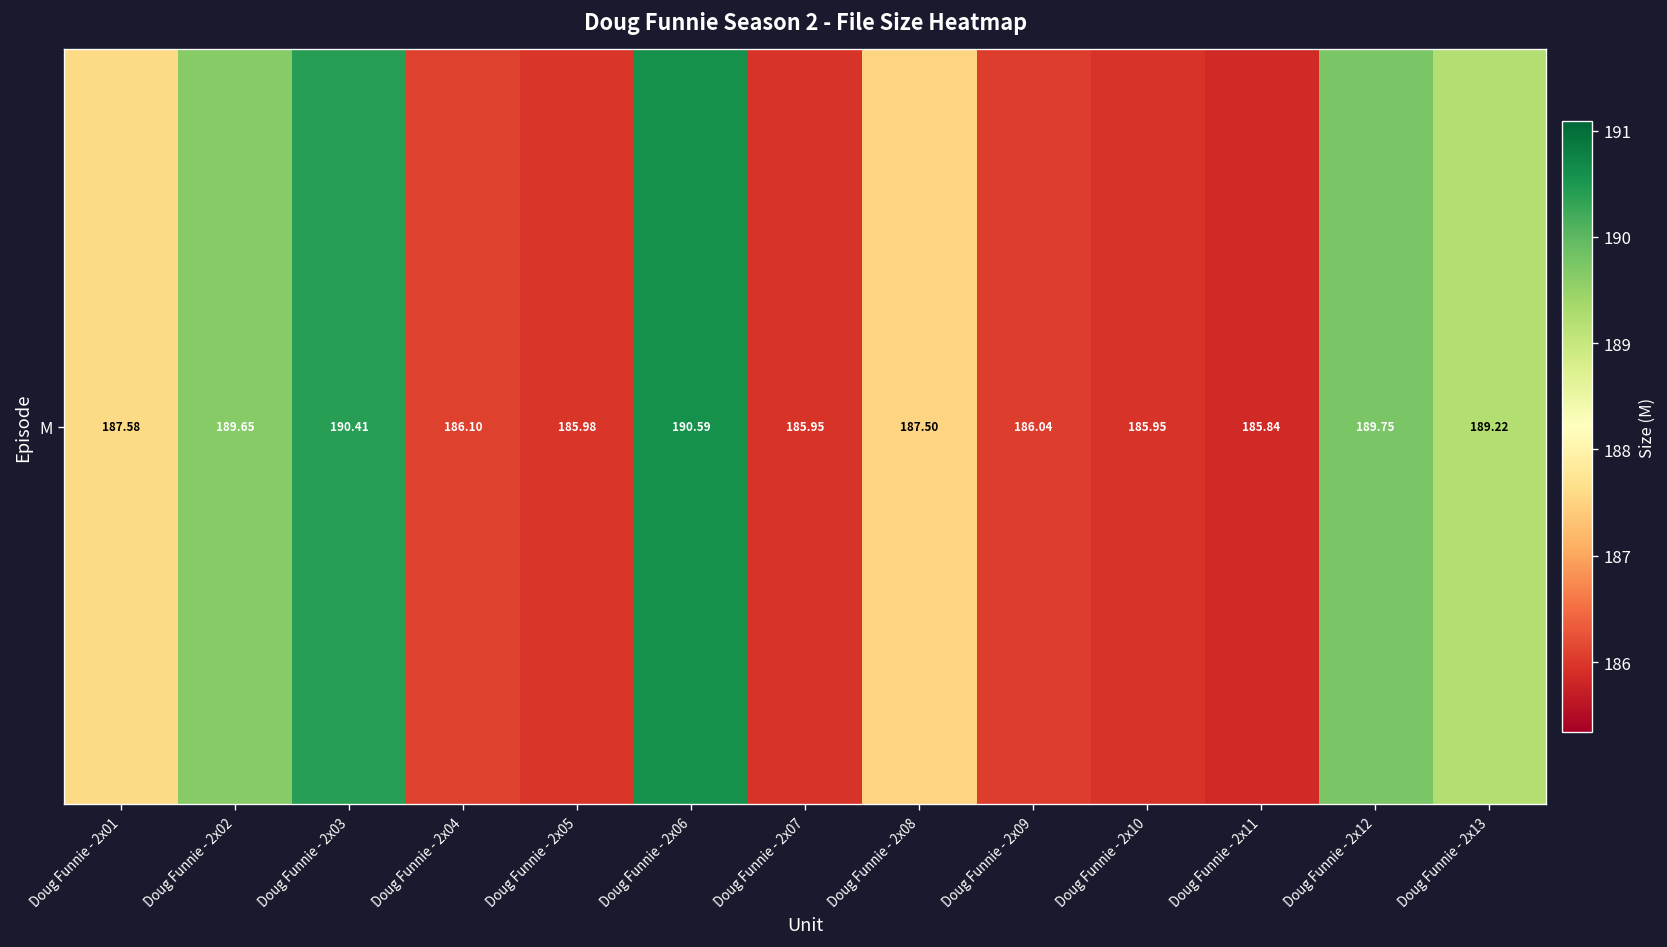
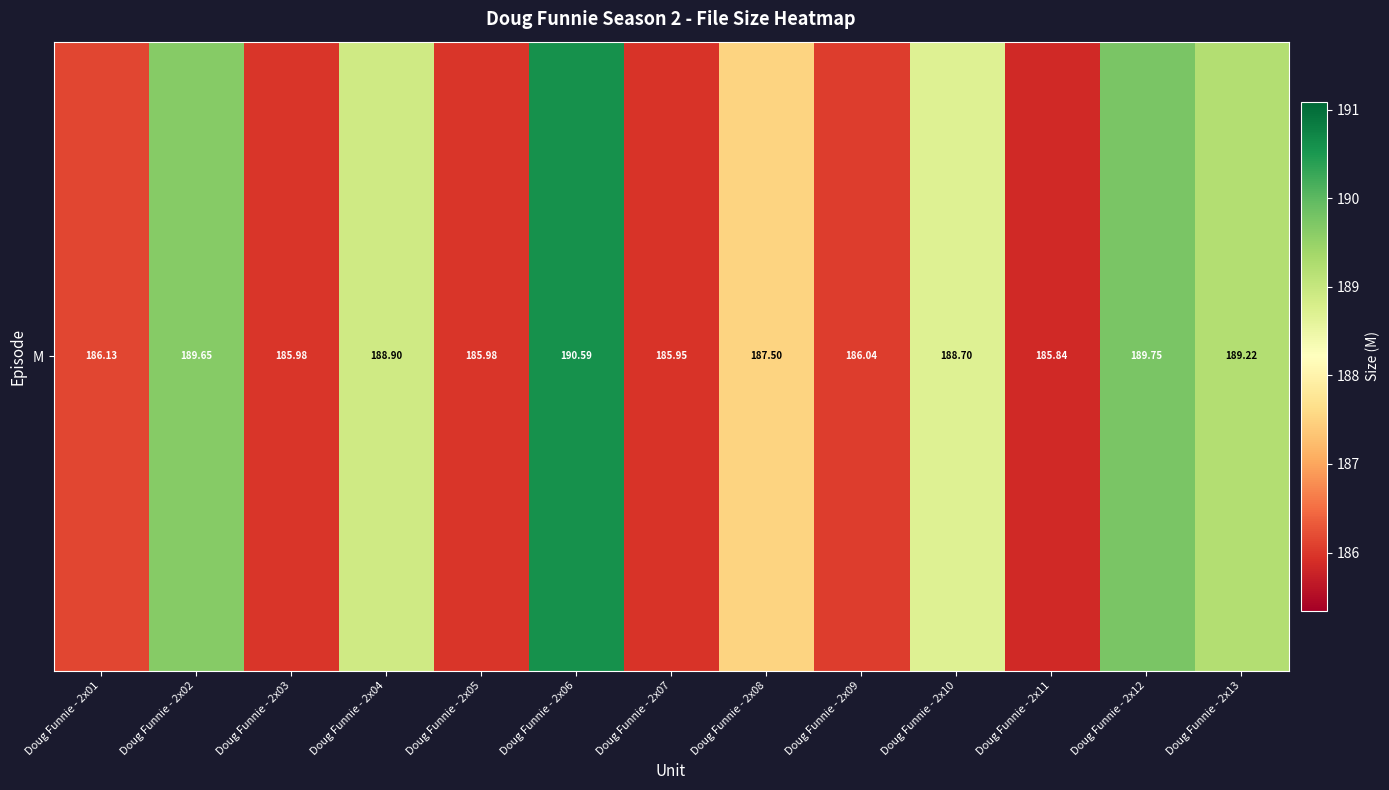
M, Doug Funnie - 2x01: 187.58 -> 186.13
M, Doug Funnie - 2x03: 190.41 -> 185.98
M, Doug Funnie - 2x04: 186.10 -> 188.90
M, Doug Funnie - 2x10: 185.95 -> 188.70
